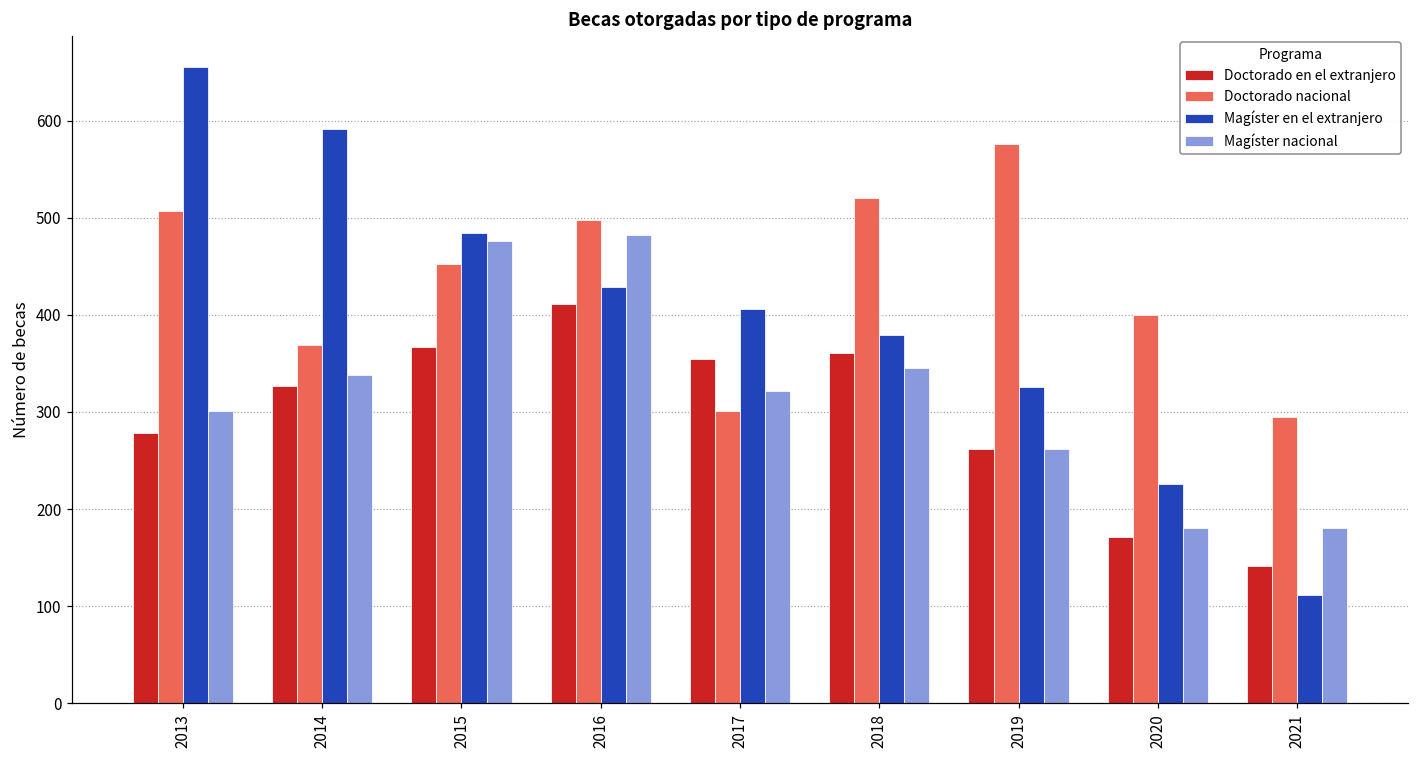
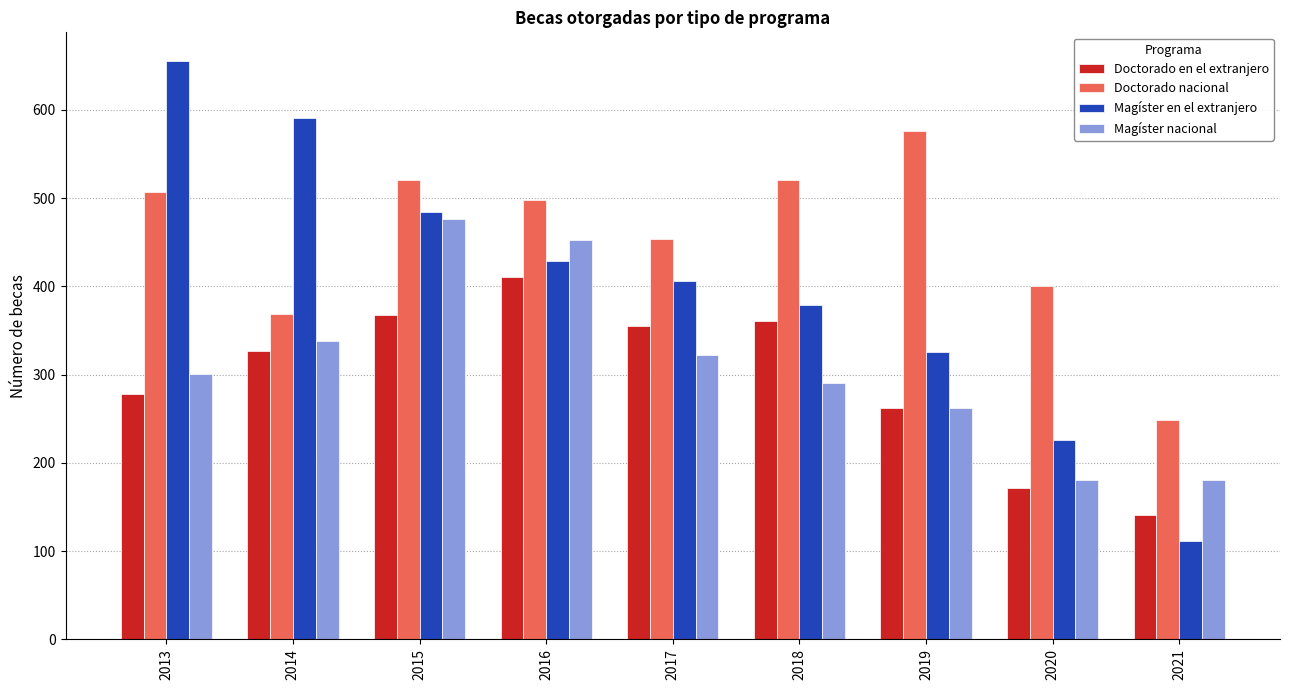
Doctorado nacional, 2015: 450 -> 520
Magíster nacional, 2016: 480 -> 450
Doctorado nacional, 2017: 300 -> 450
Magíster nacional, 2018: 350 -> 290
Doctorado nacional, 2021: 300 -> 250
